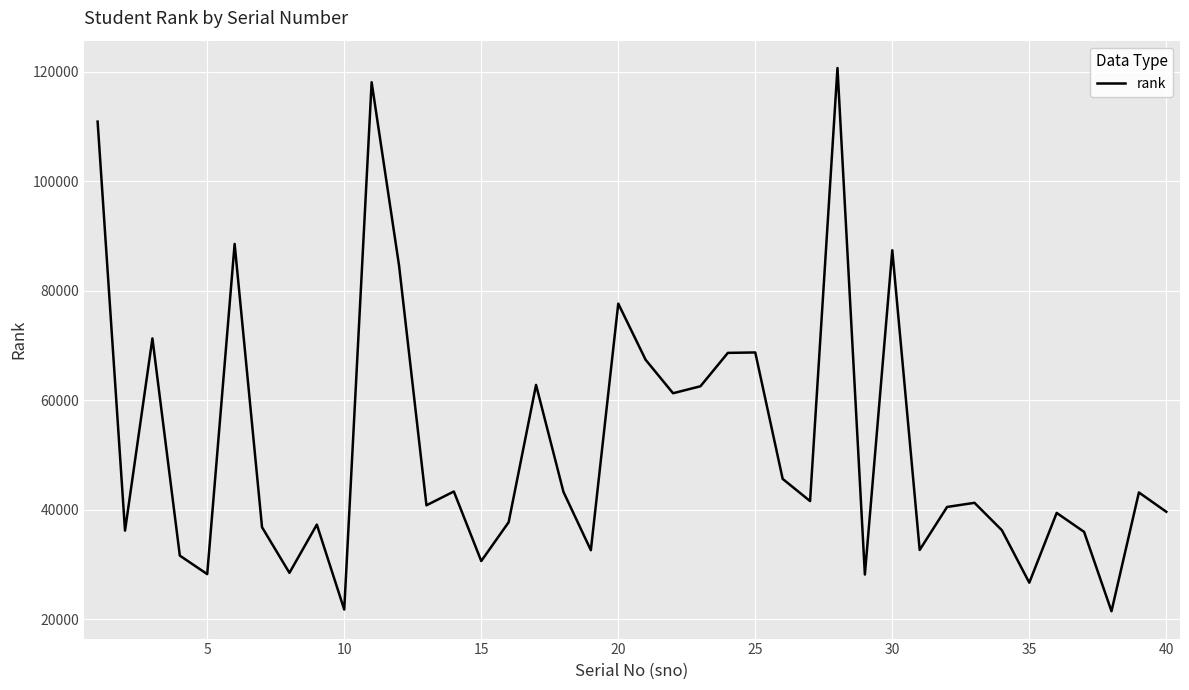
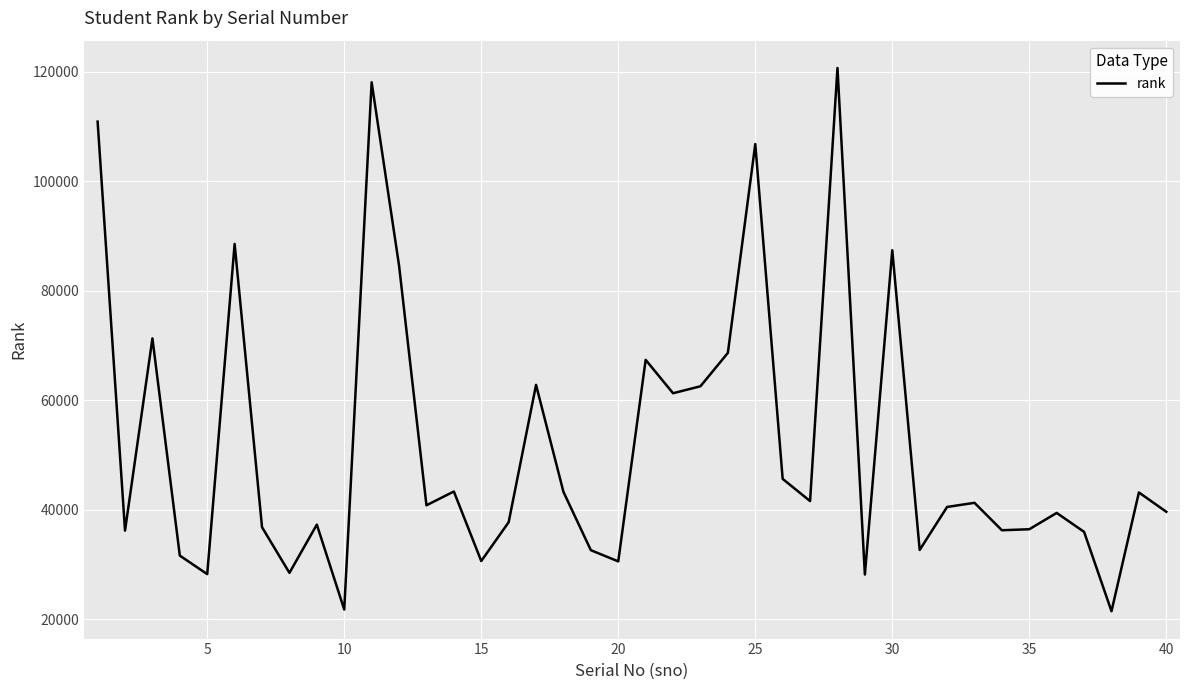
20: 78000 -> 31000
25: 69000 -> 107000
35: 27000 -> 36000
